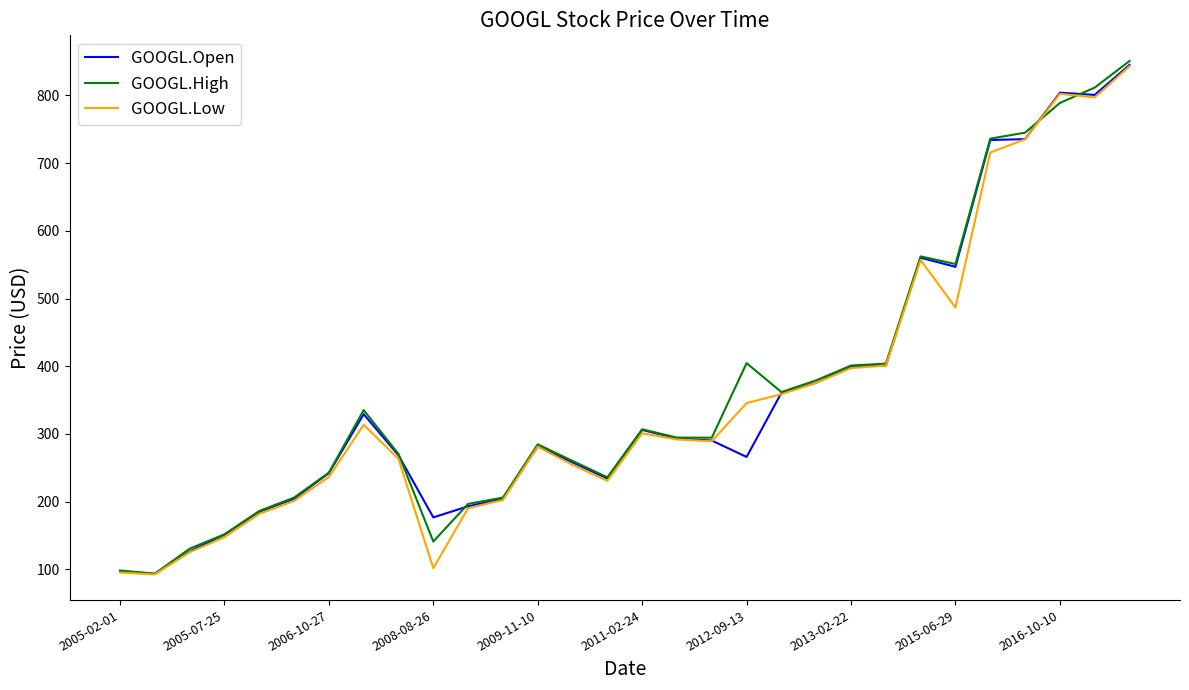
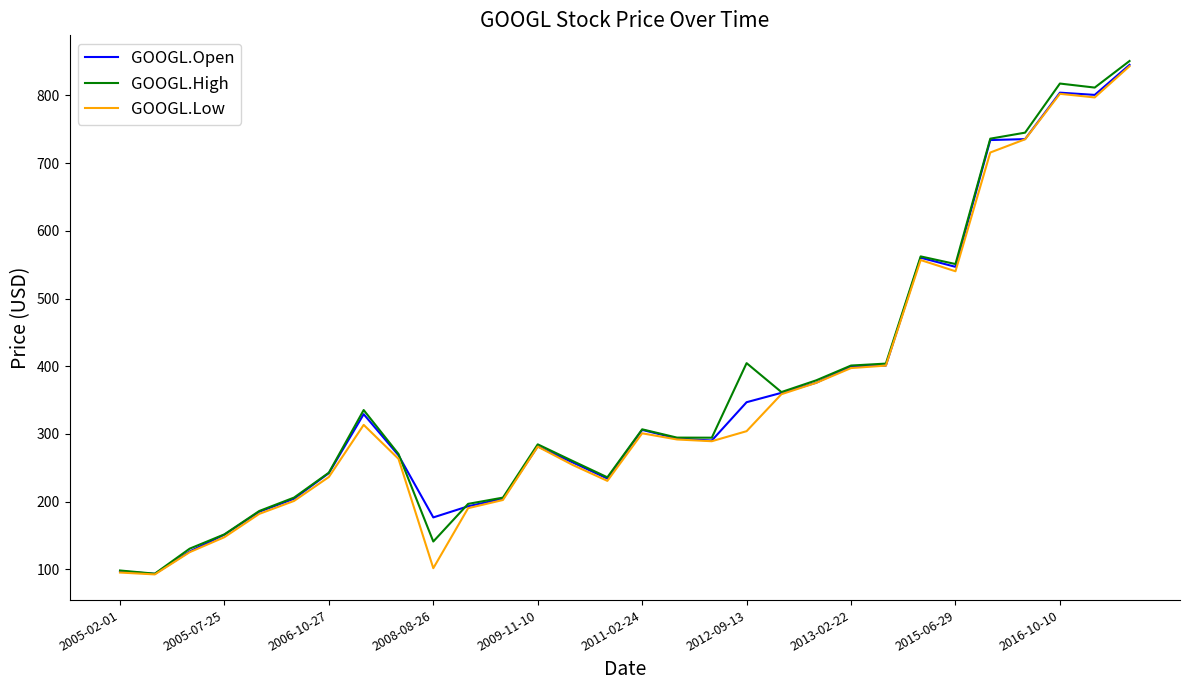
GOOGL.Open, 2012-09-13: 270 -> 350
GOOGL.Low, 2012-09-13: 350 -> 300
GOOGL.Low, 2015-06-29: 490 -> 540
GOOGL.High, 2016-10-10: 790 -> 820
